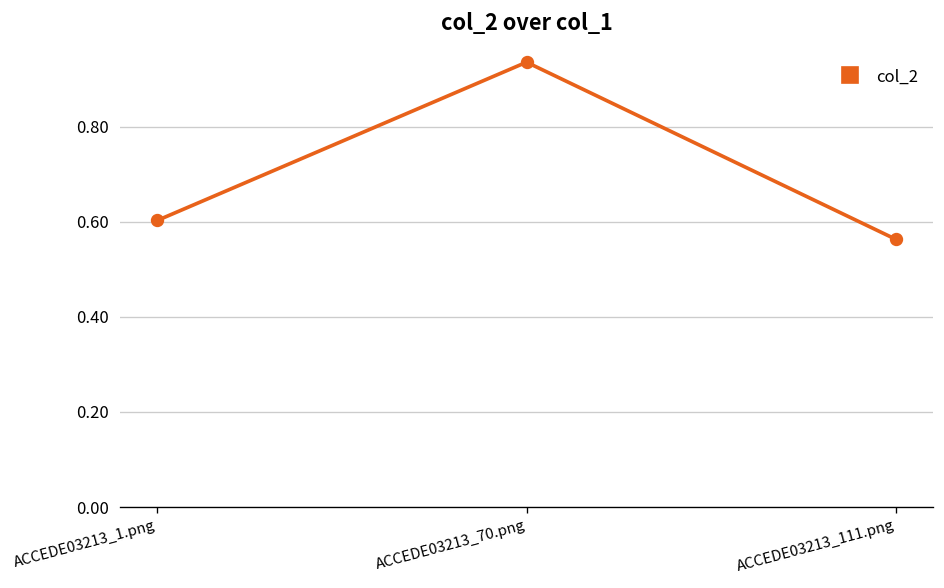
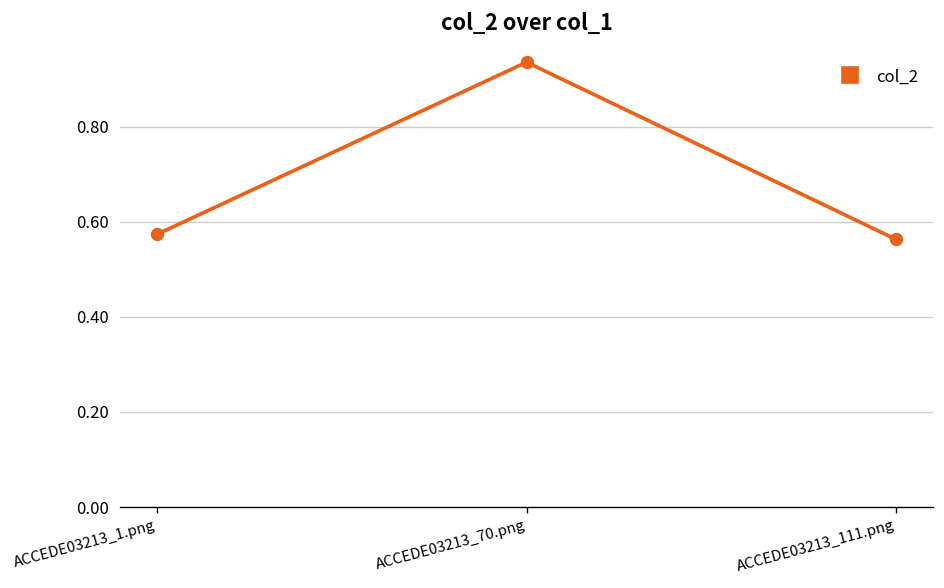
ACCEDE03213_1.png: 0.60 -> 0.57
